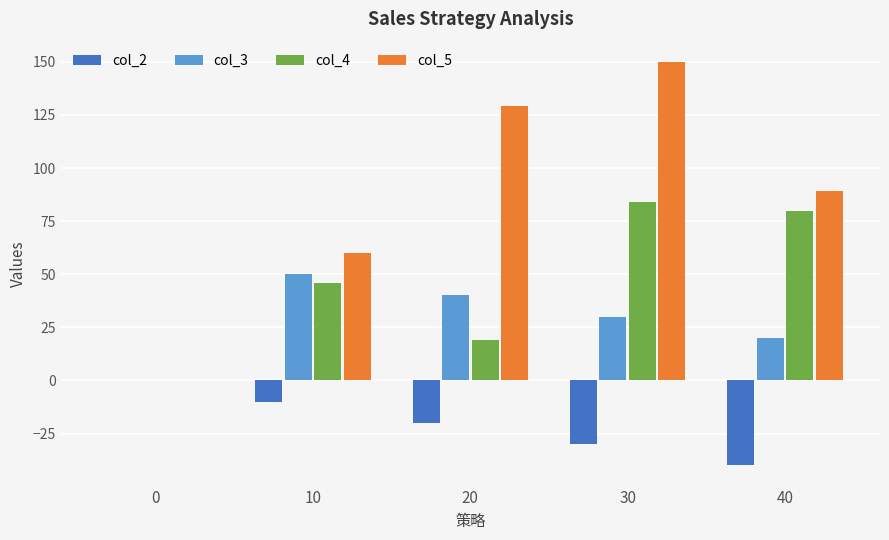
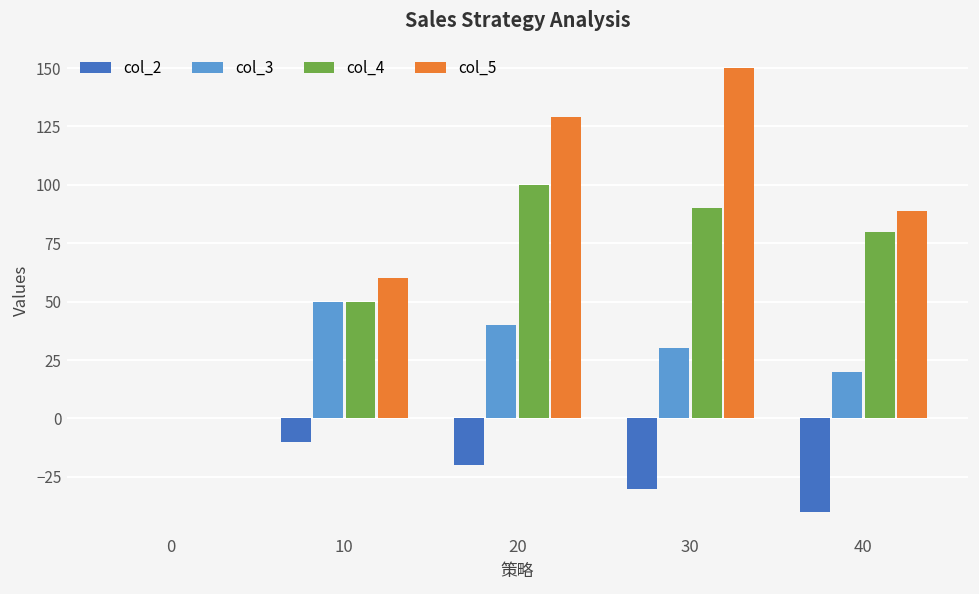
col_4, 10: 46 -> 50
col_4, 20: 19 -> 100
col_4, 30: 84 -> 90
